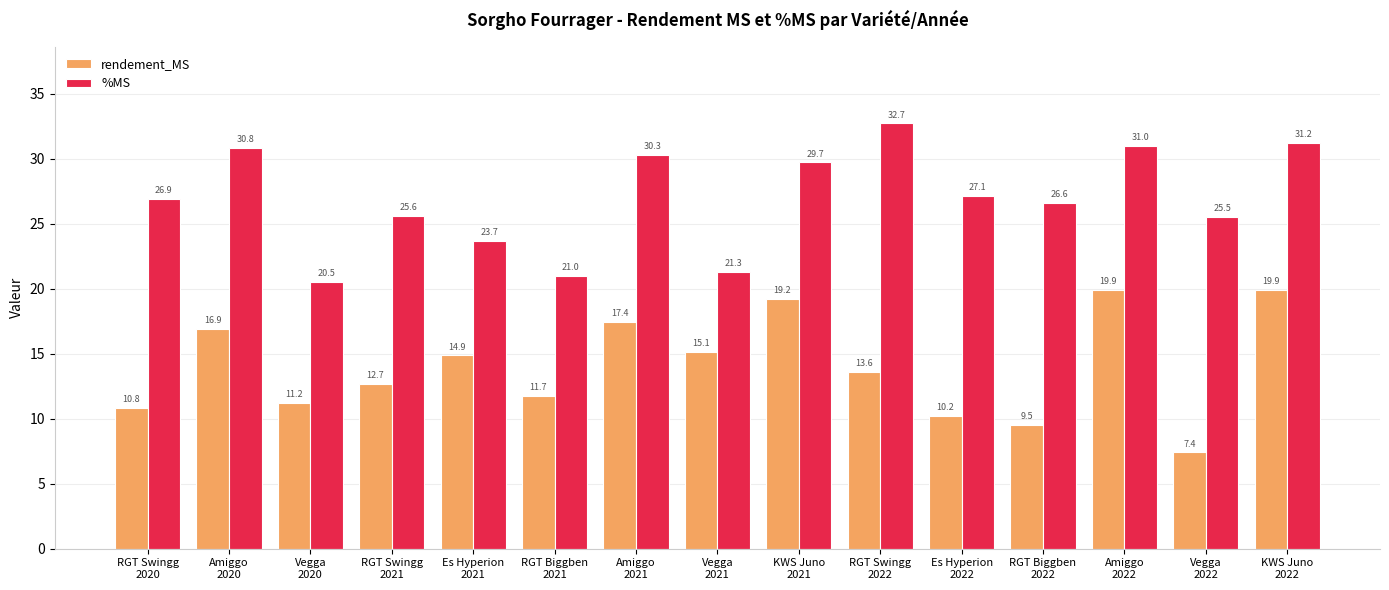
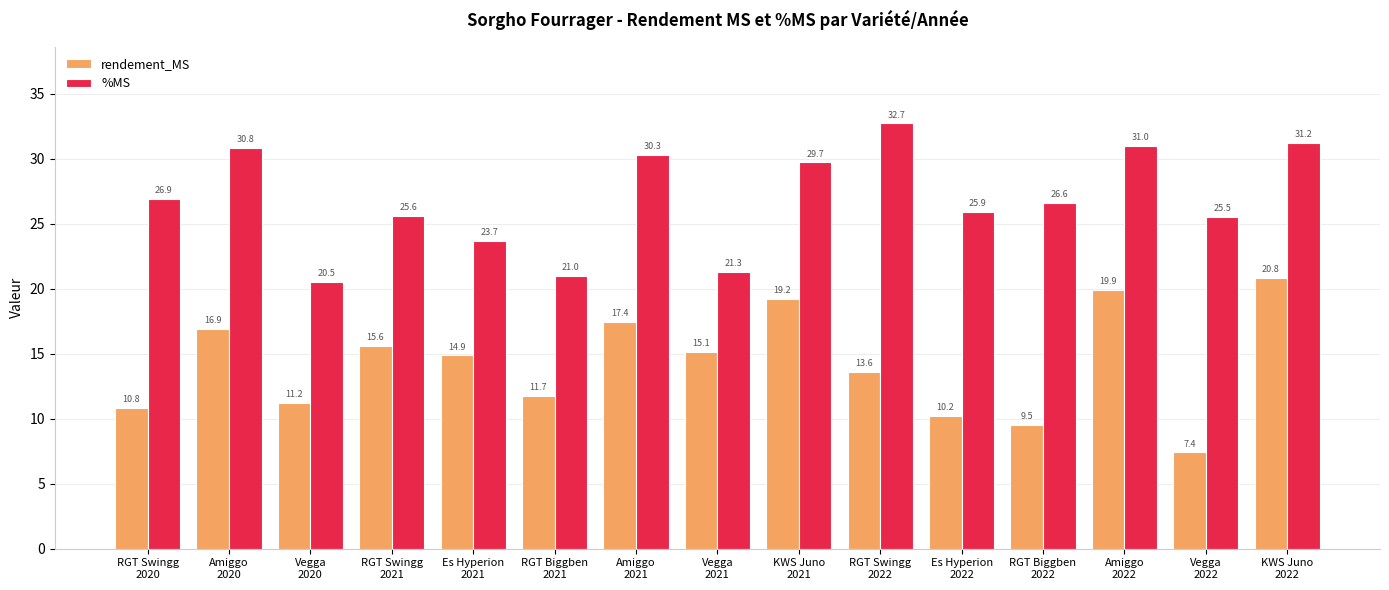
rendement_MS, RGT Swingg 2021: 12.7 -> 15.6
%MS, Es Hyperion 2022: 27.1 -> 25.9
rendement_MS, KWS Juno 2022: 19.9 -> 20.8
